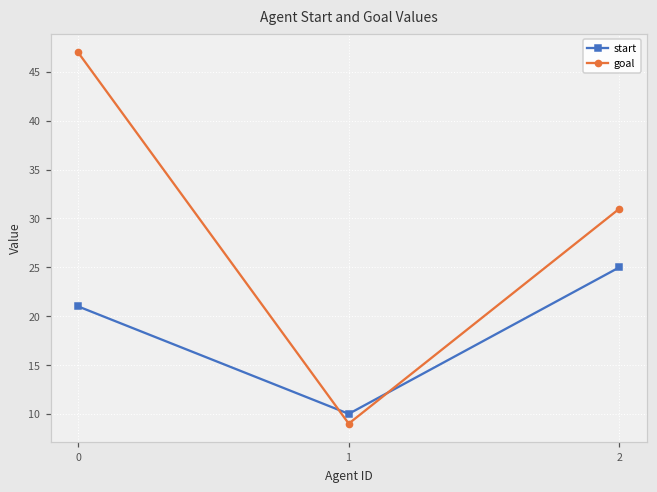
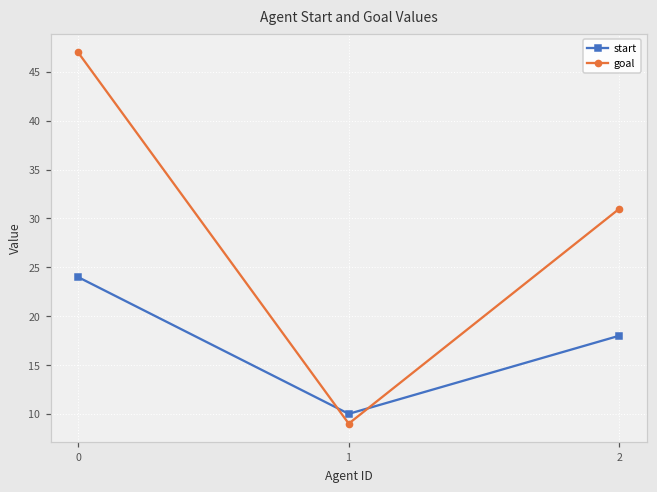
start, 0: 21 -> 24
start, 2: 25 -> 18
